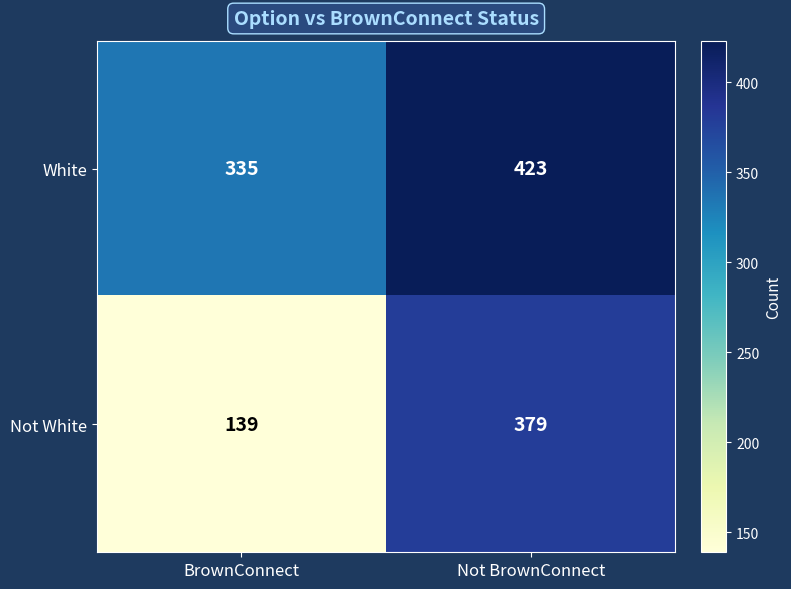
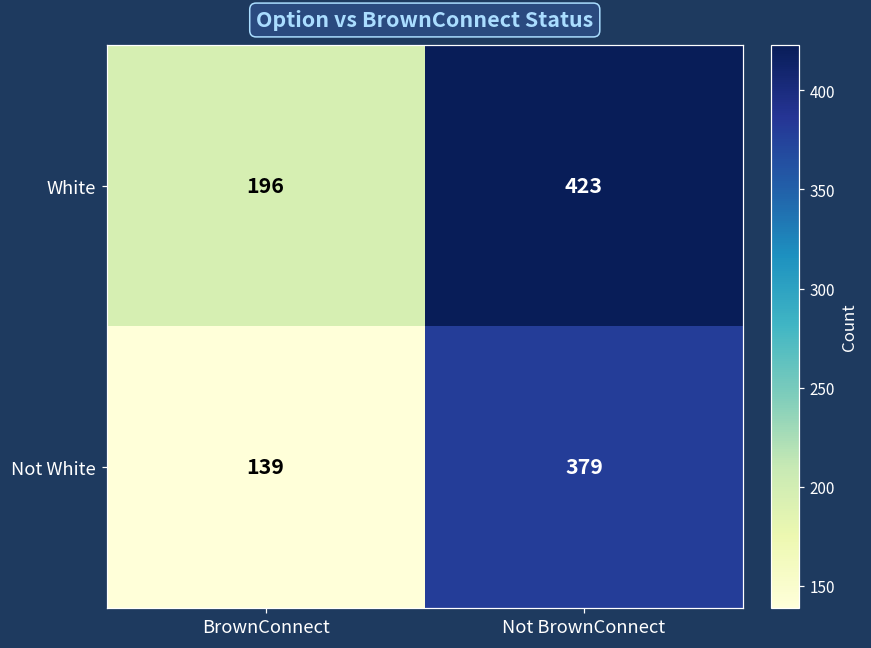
White, BrownConnect: 335 -> 196
